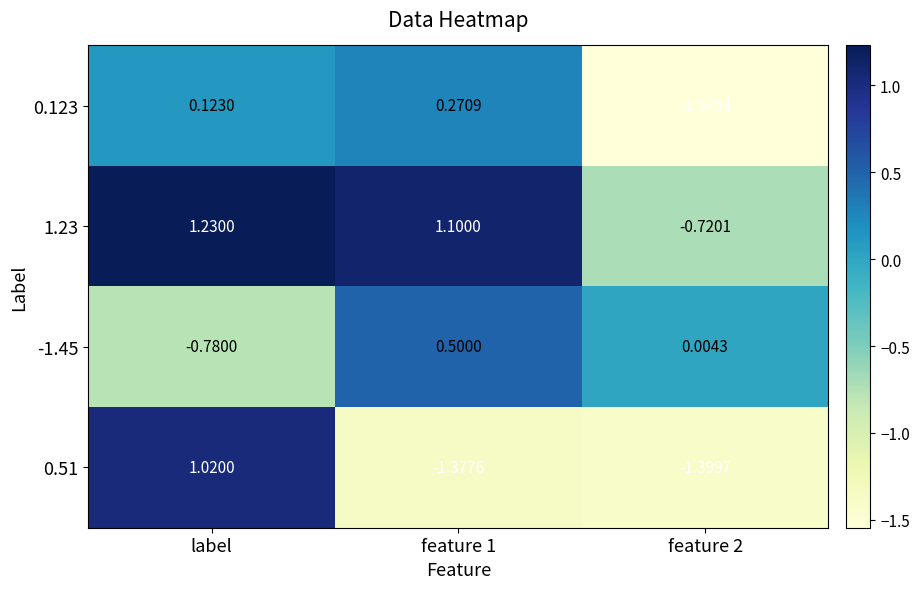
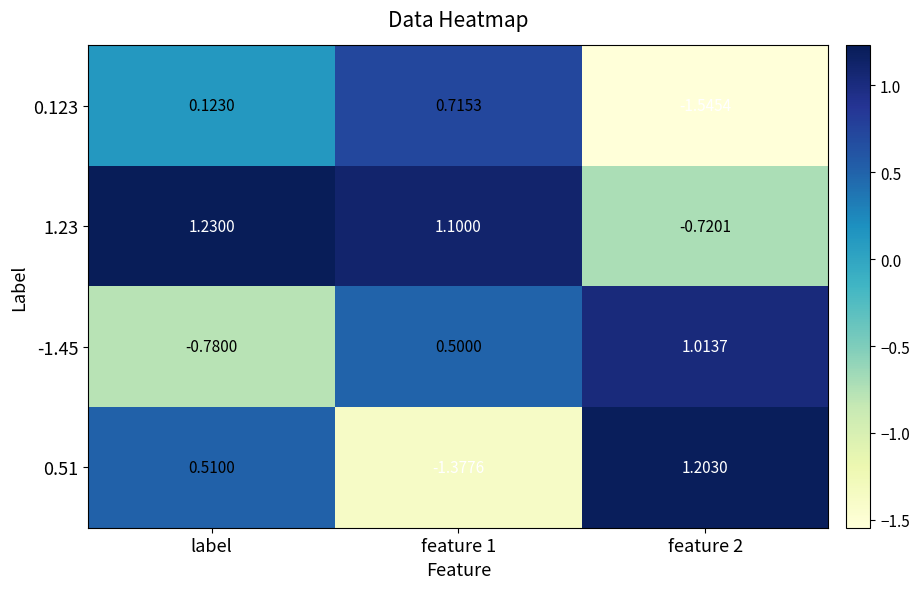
0.123, feature 1: 0.2709 -> 0.7153
-1.45, feature 2: 0.0043 -> 1.0137
0.51, label: 1.0200 -> 0.5100
0.51, feature 2: -1.3997 -> 1.2030
